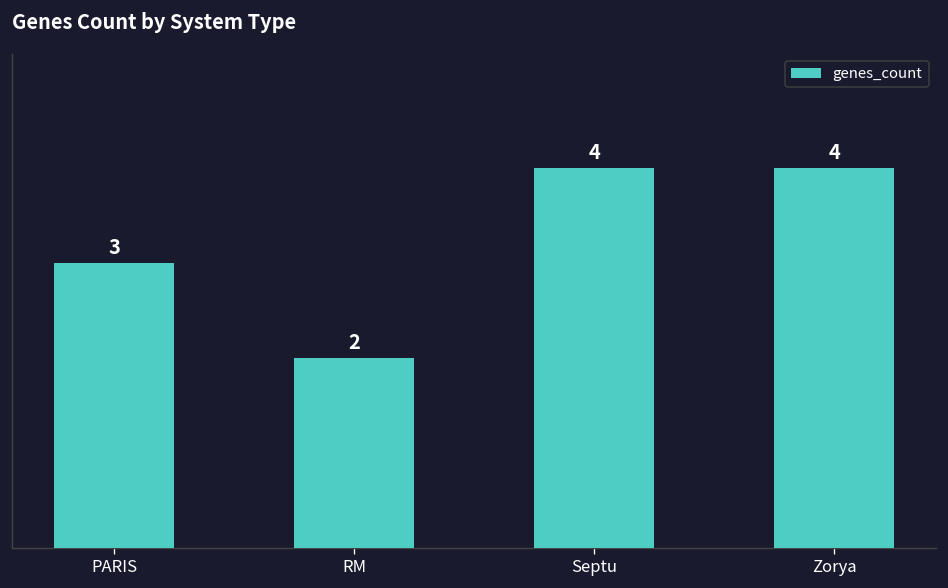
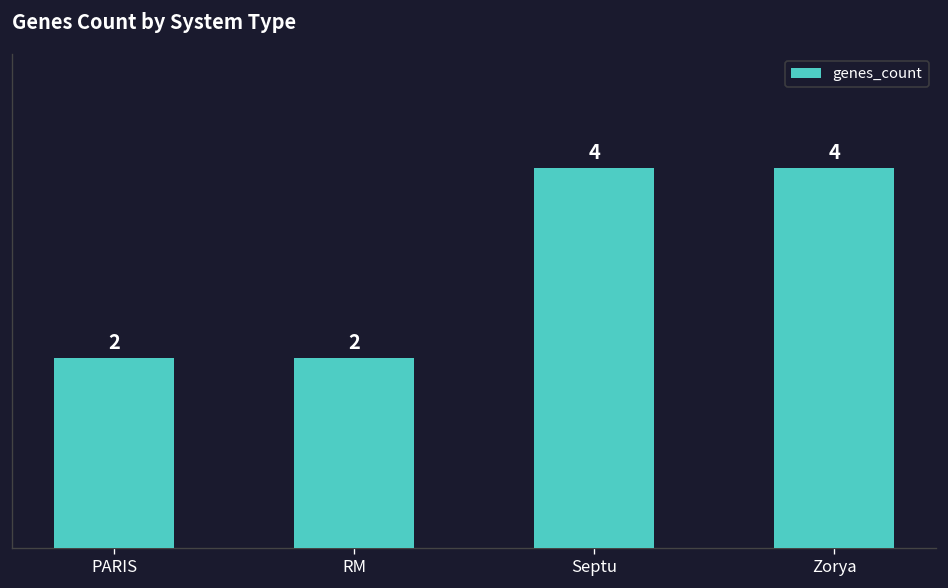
PARIS: 3 -> 2
